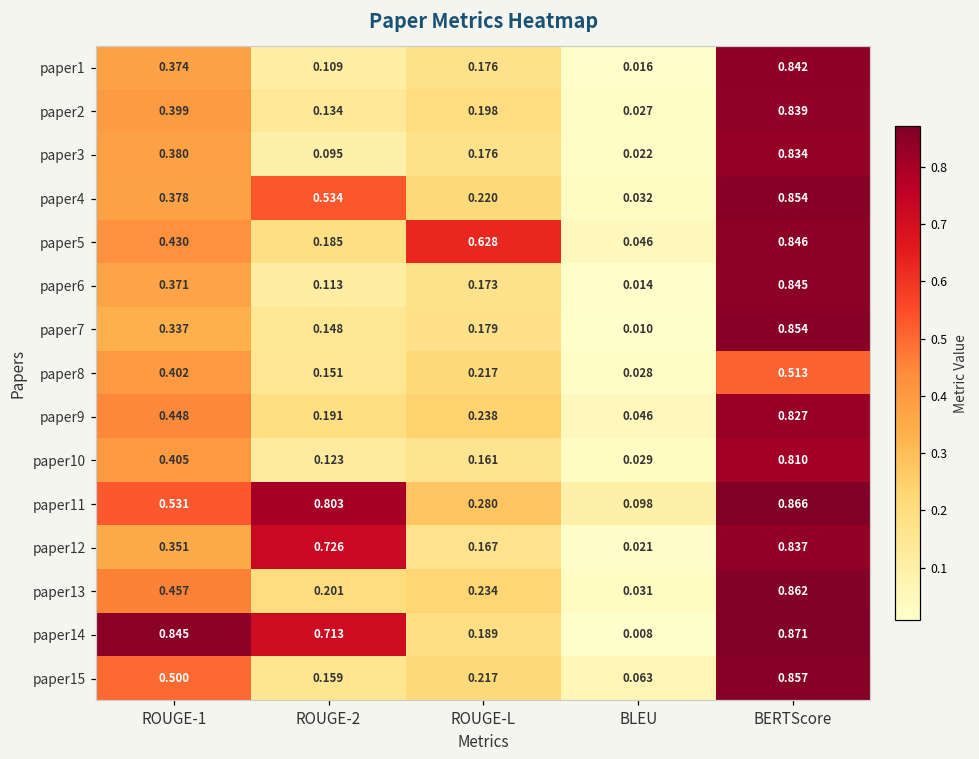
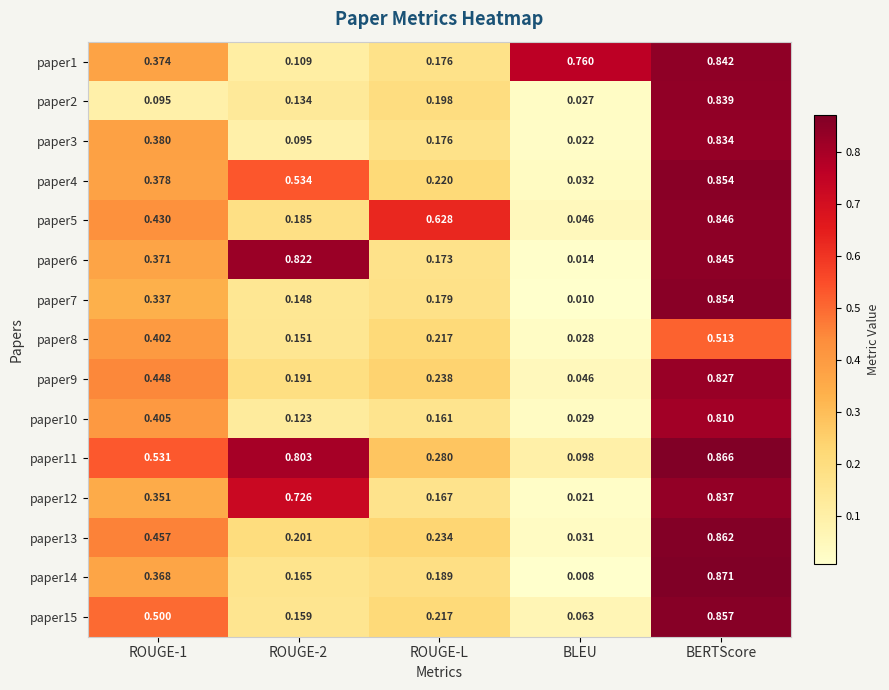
paper1, BLEU: 0.016 -> 0.760
paper2, ROUGE-1: 0.399 -> 0.095
paper6, ROUGE-2: 0.113 -> 0.822
paper14, ROUGE-1: 0.845 -> 0.368
paper14, ROUGE-2: 0.713 -> 0.165
